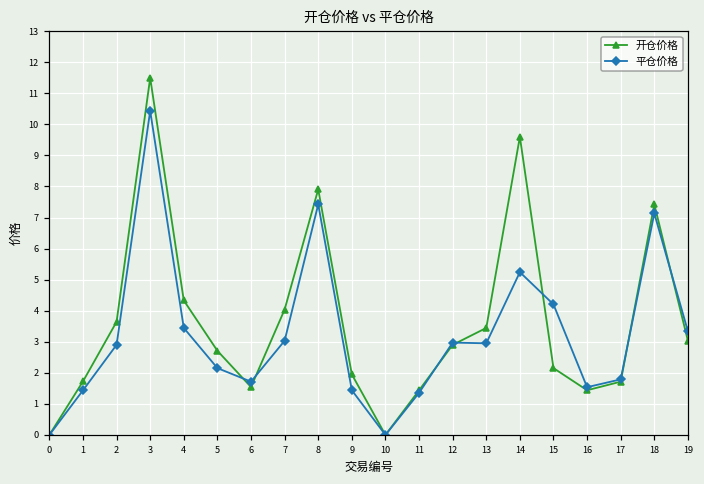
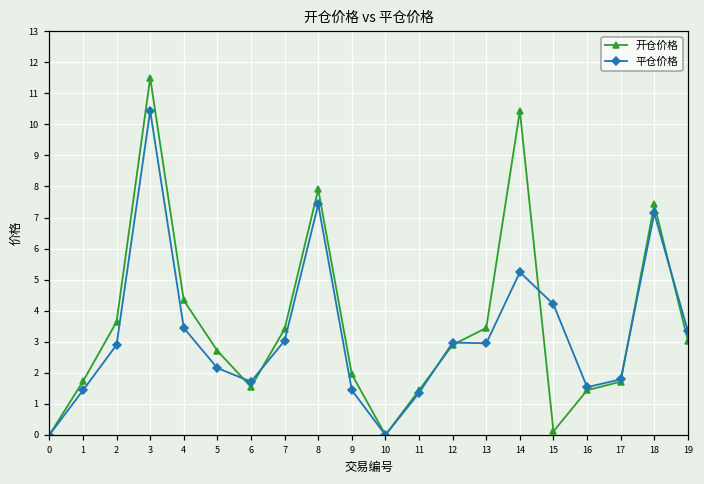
开仓价格, 7: 4.0 -> 3.4
开仓价格, 14: 9.6 -> 10.4
开仓价格, 15: 2.2 -> 0.1
